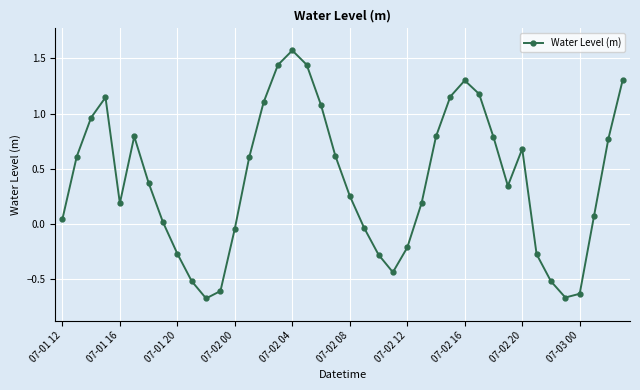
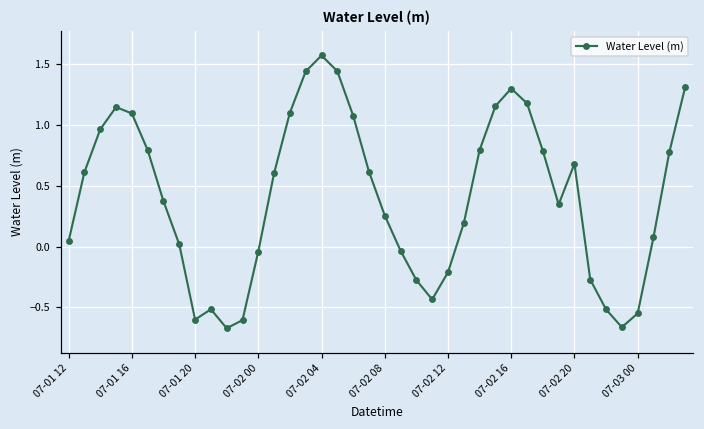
07-01 16: 0.19 -> 1.09
07-01 20: -0.27 -> -0.60
07-03 00: -0.63 -> -0.55
